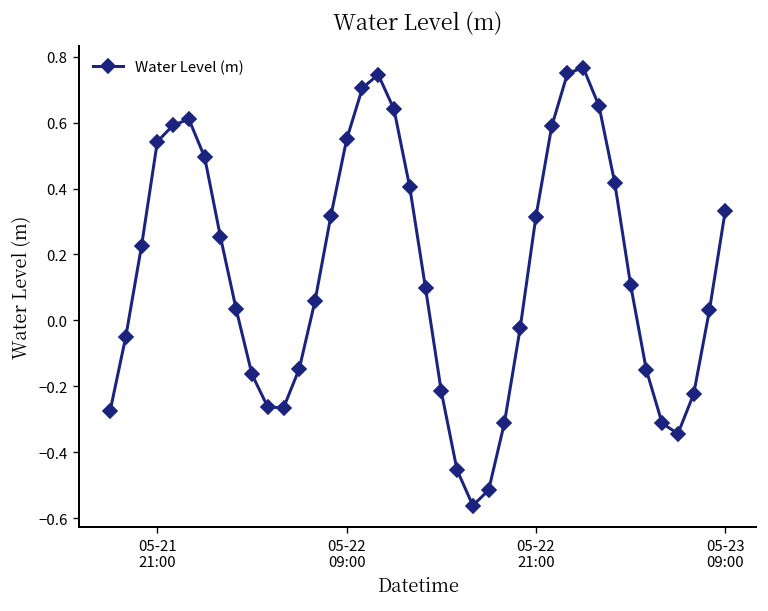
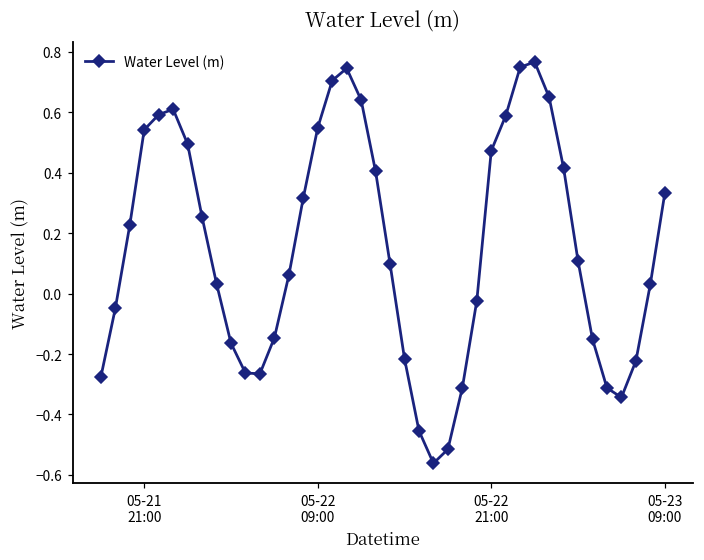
05-22 21:00: 0.32 -> 0.47
